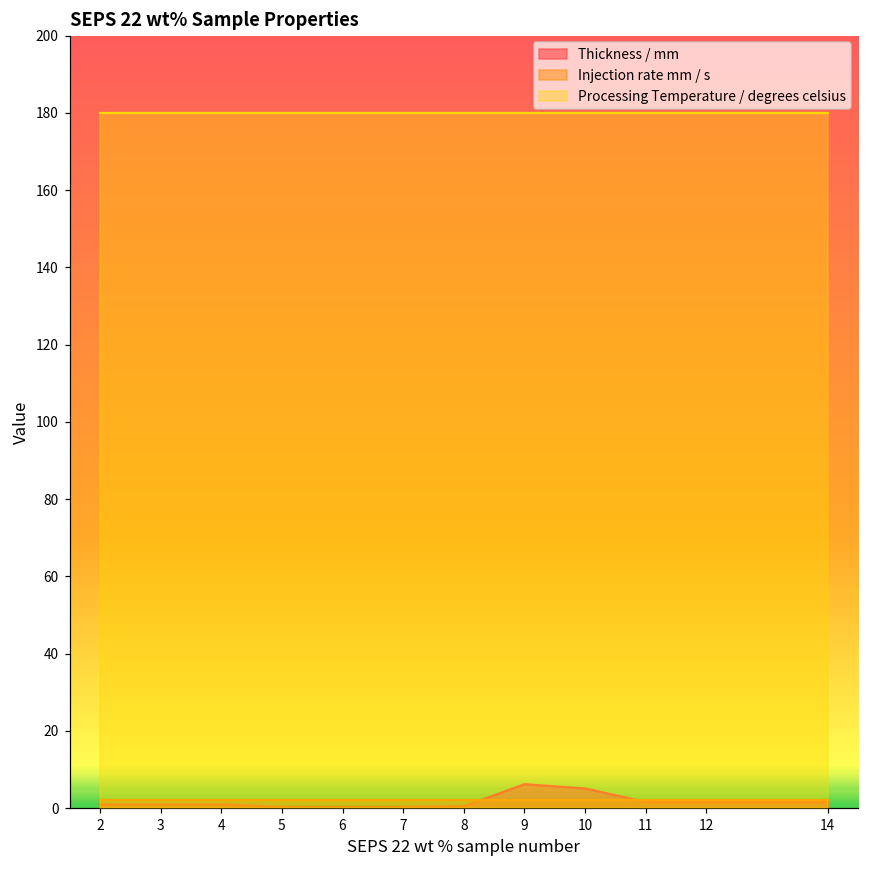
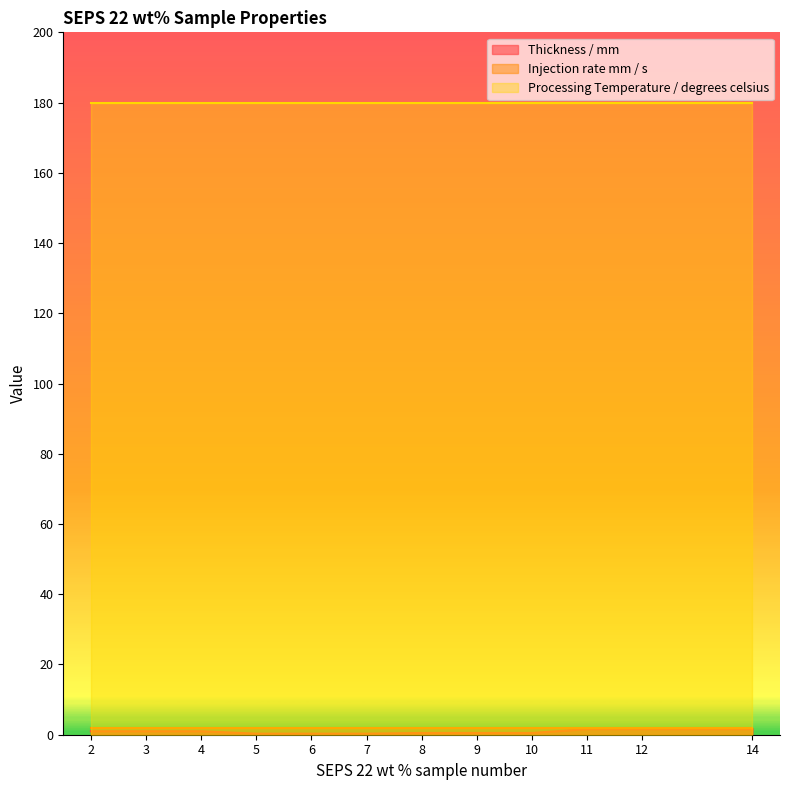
Thickness / mm, 9: 6 -> 1
Thickness / mm, 10: 5 -> 1
